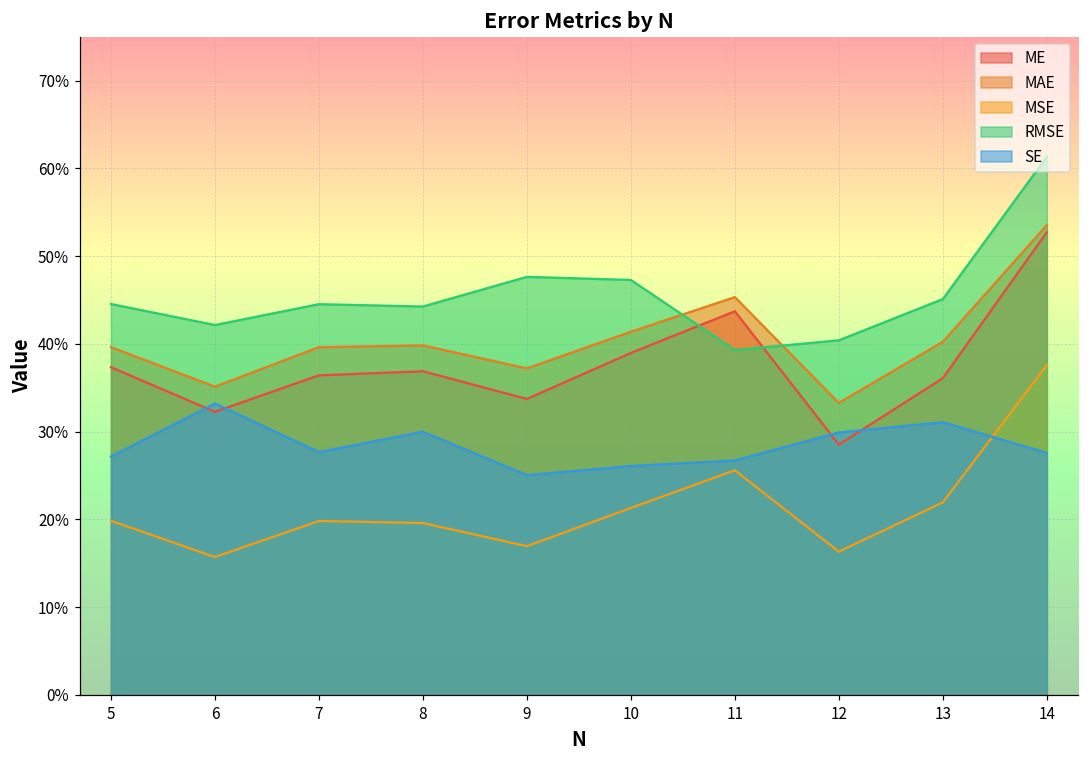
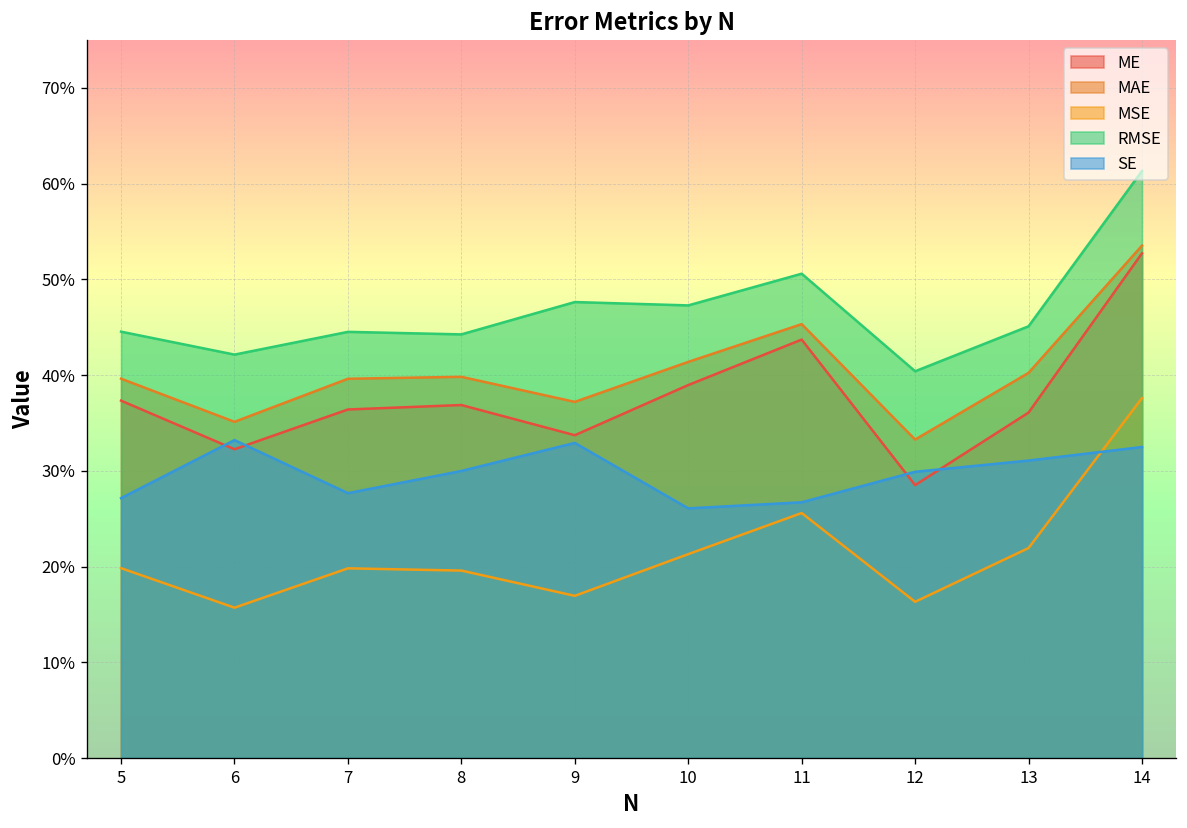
SE, 9: 25% -> 33%
RMSE, 11: 39% -> 51%
SE, 14: 28% -> 32%
